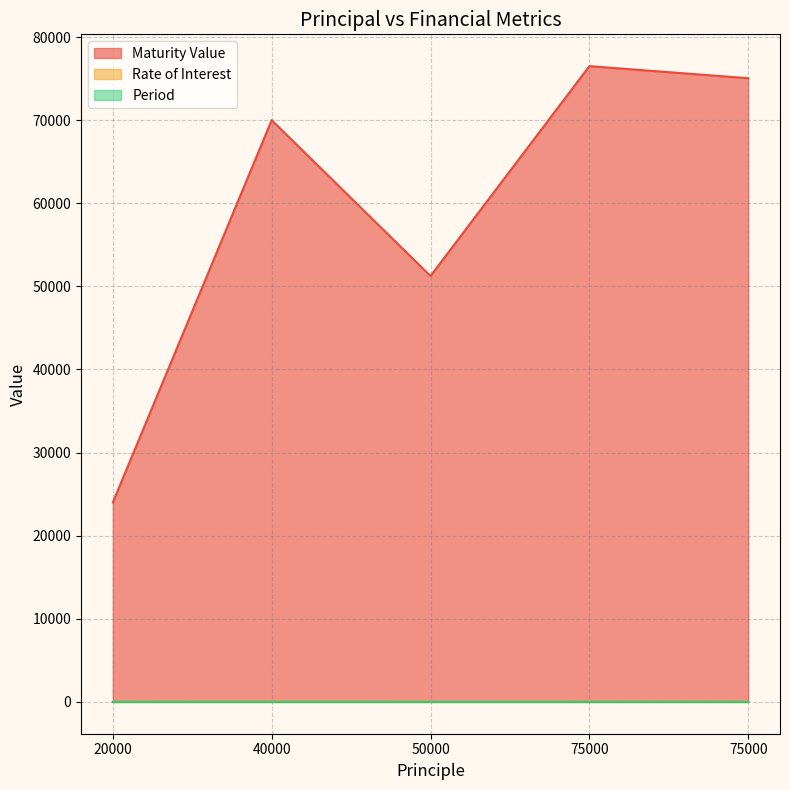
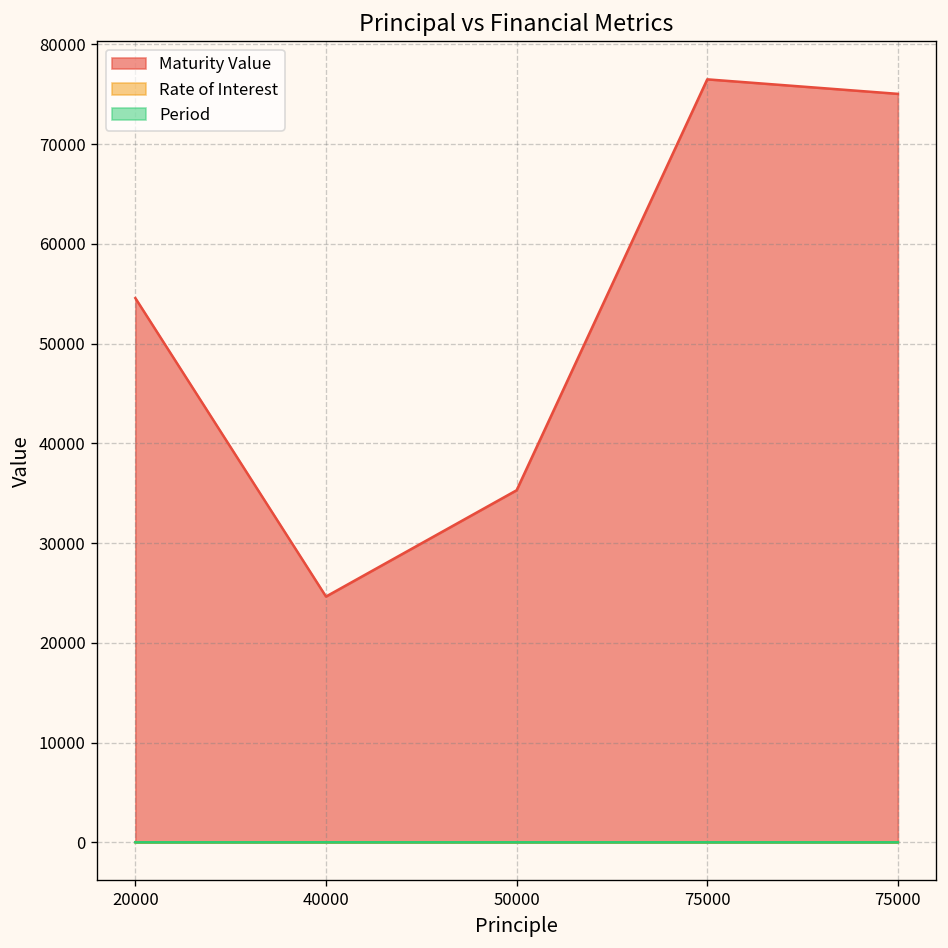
Maturity Value, 20000: 24000 -> 55000
Maturity Value, 40000: 70000 -> 25000
Maturity Value, 50000: 51000 -> 35000
